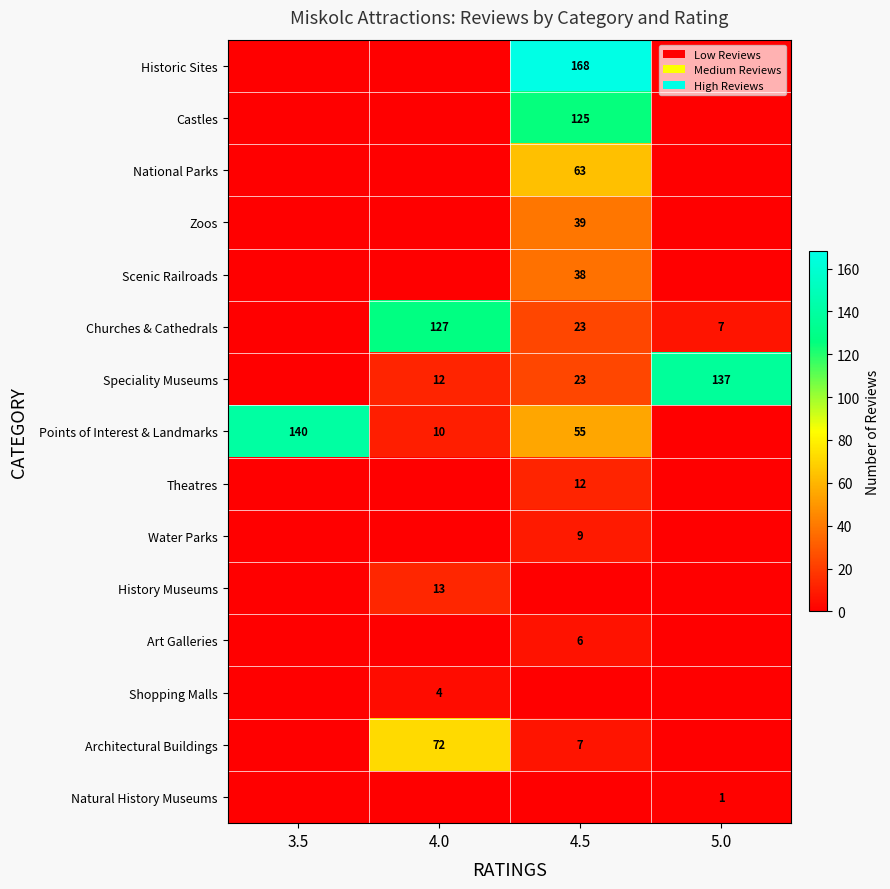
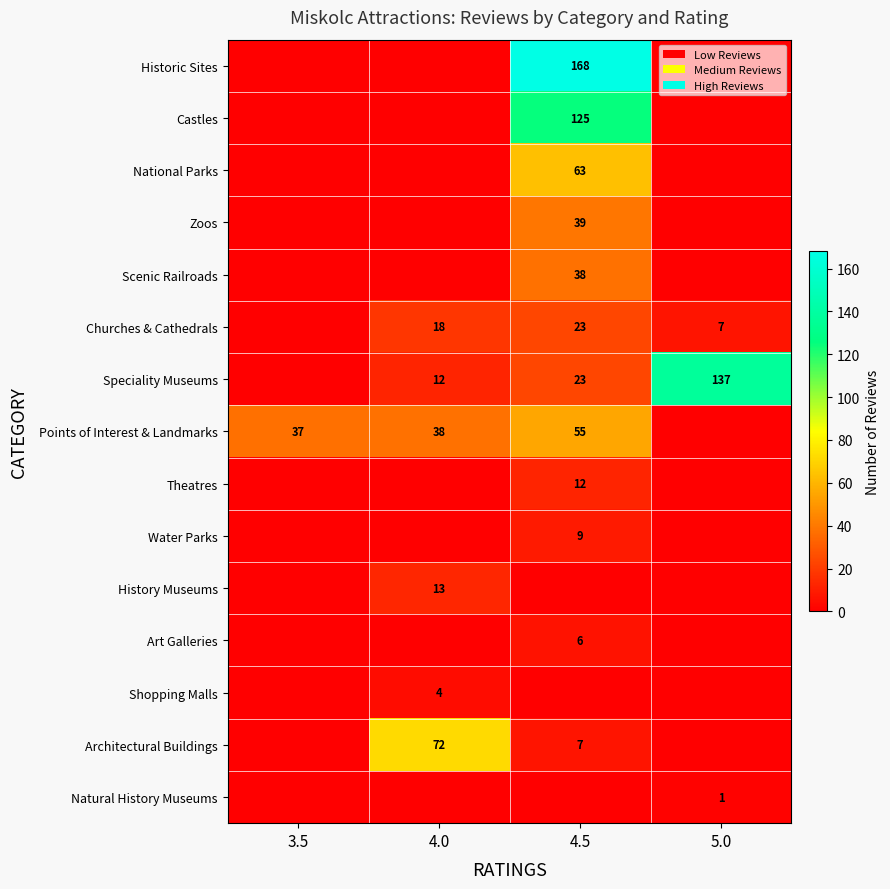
Churches & Cathedrals, 4.0: 127 -> 18
Points of Interest & Landmarks, 3.5: 140 -> 37
Points of Interest & Landmarks, 4.0: 10 -> 38
